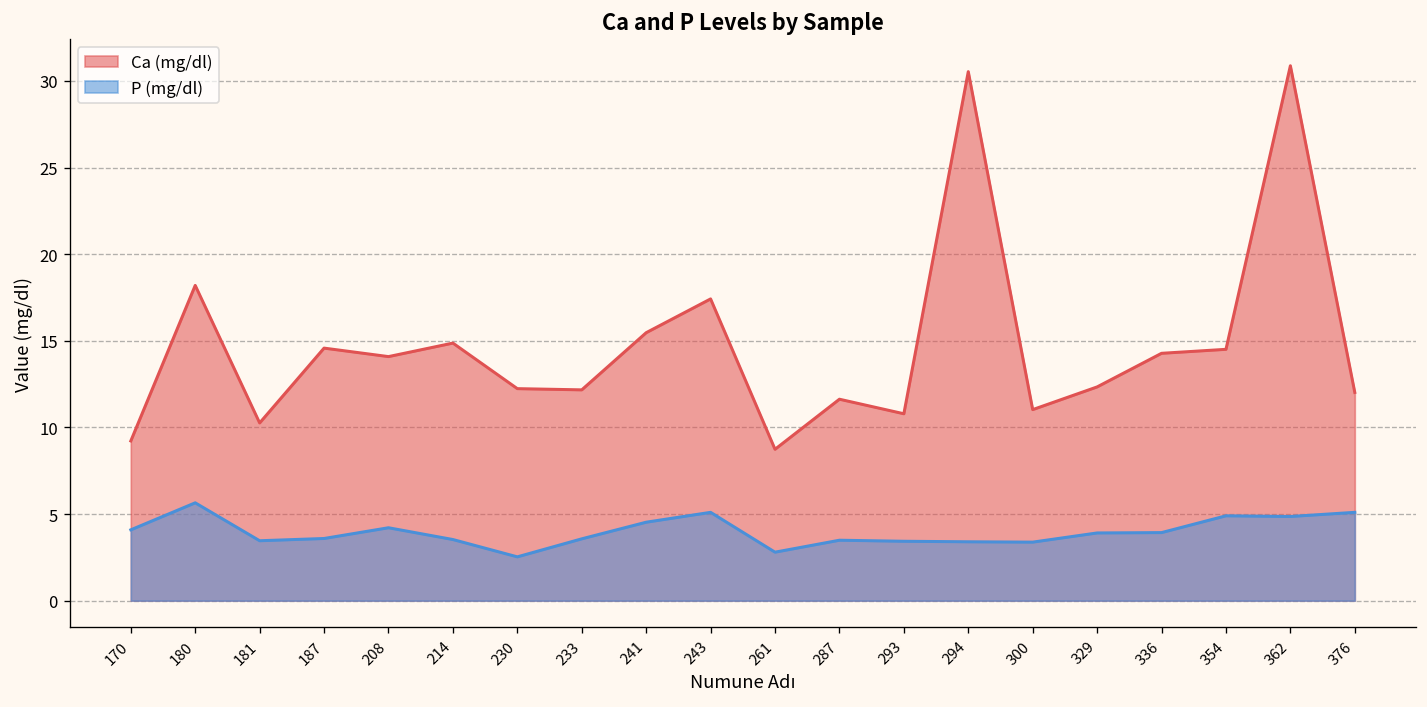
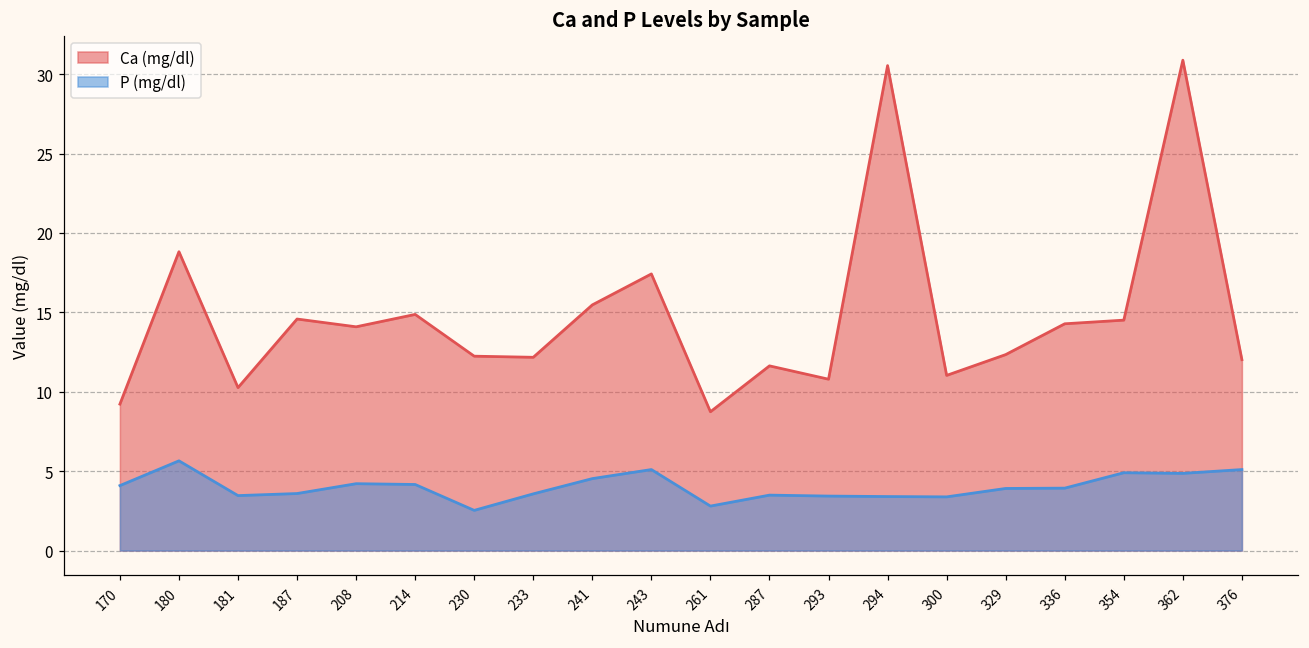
Ca (mg/dl), 180: 18.2 -> 18.8
P (mg/dl), 214: 3.5 -> 4.2
